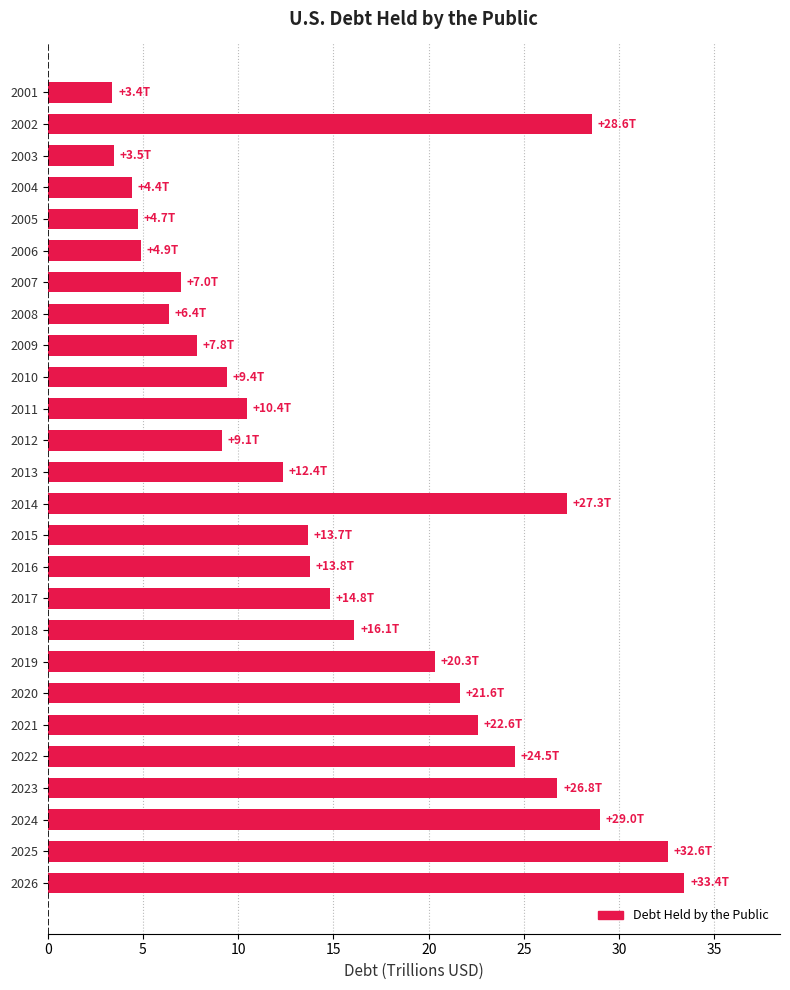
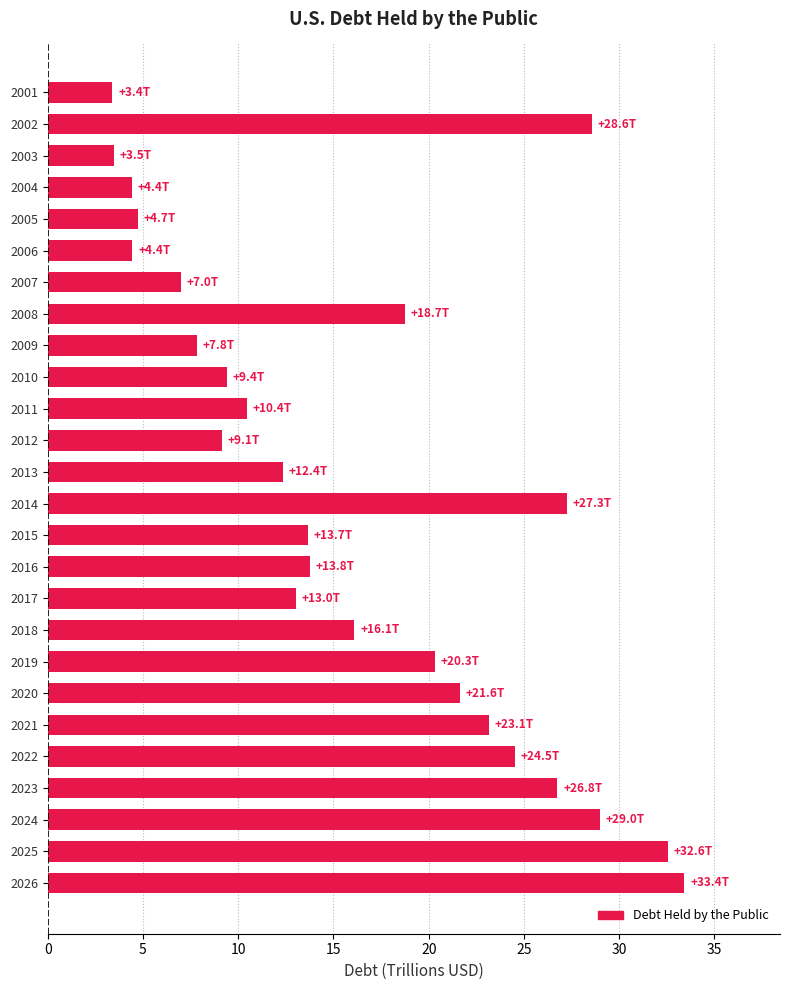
2006: +4.9T -> +4.4T
2008: +6.4T -> +18.7T
2017: +14.8T -> +13.0T
2021: +22.6T -> +23.1T
